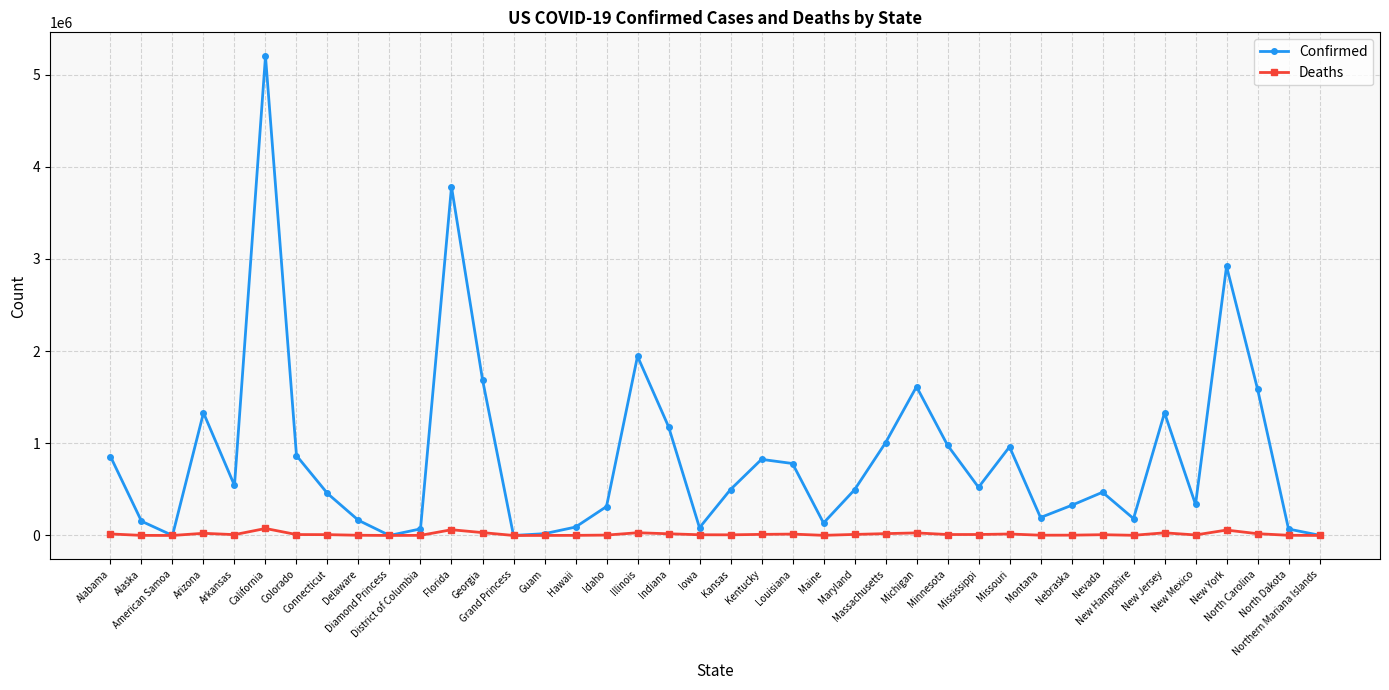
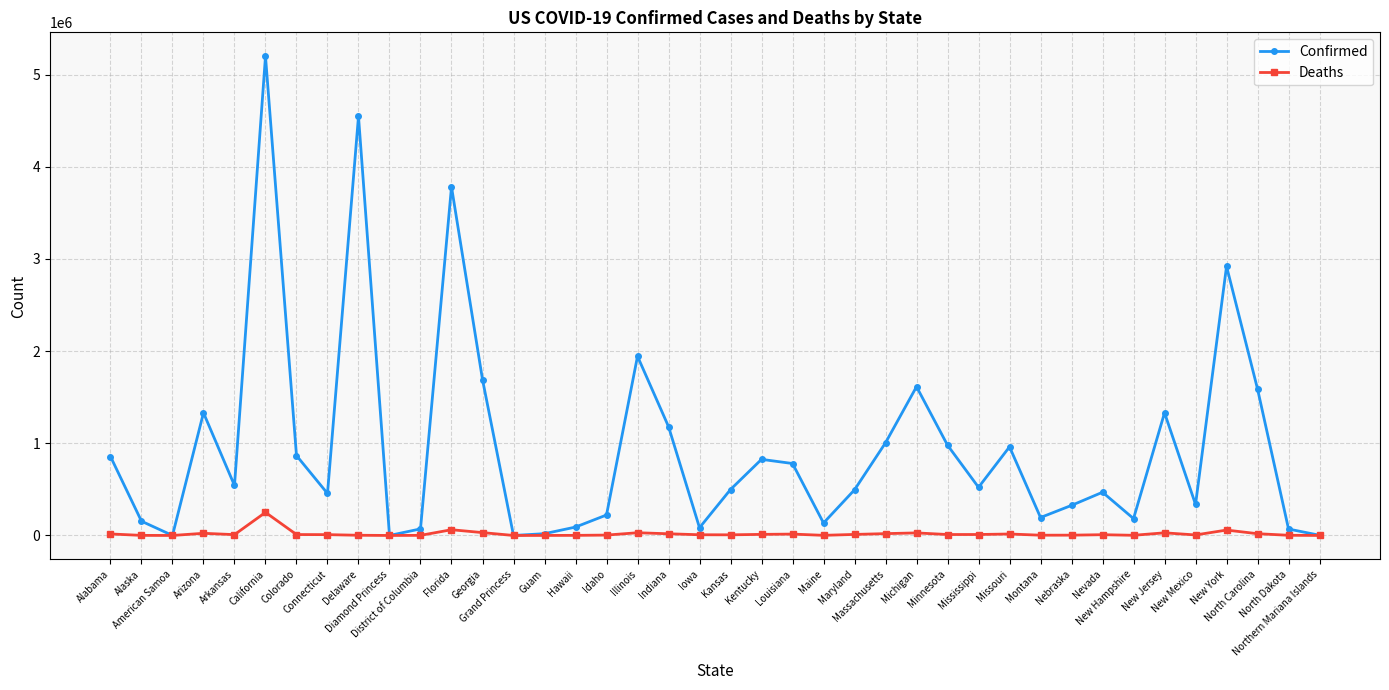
Deaths, California: 100000 -> 300000
Confirmed, Delaware: 200000 -> 4500000
Confirmed, Idaho: 300000 -> 200000
